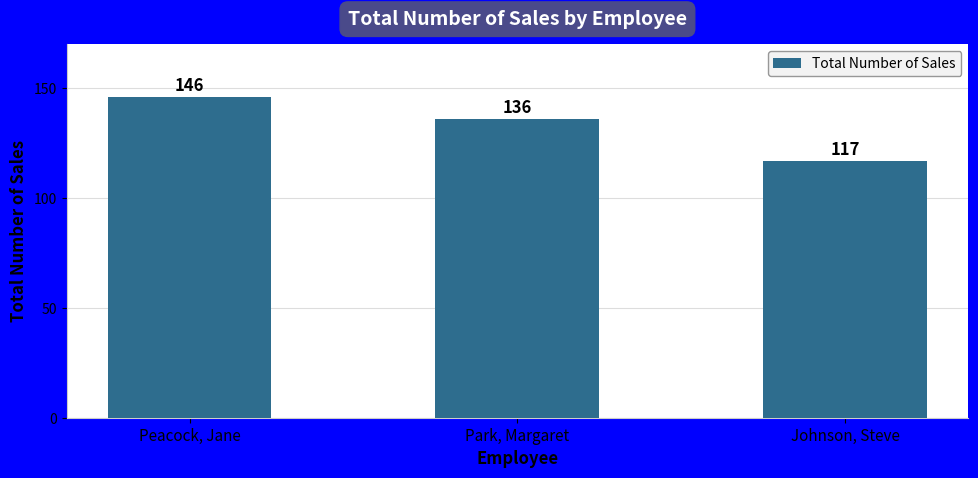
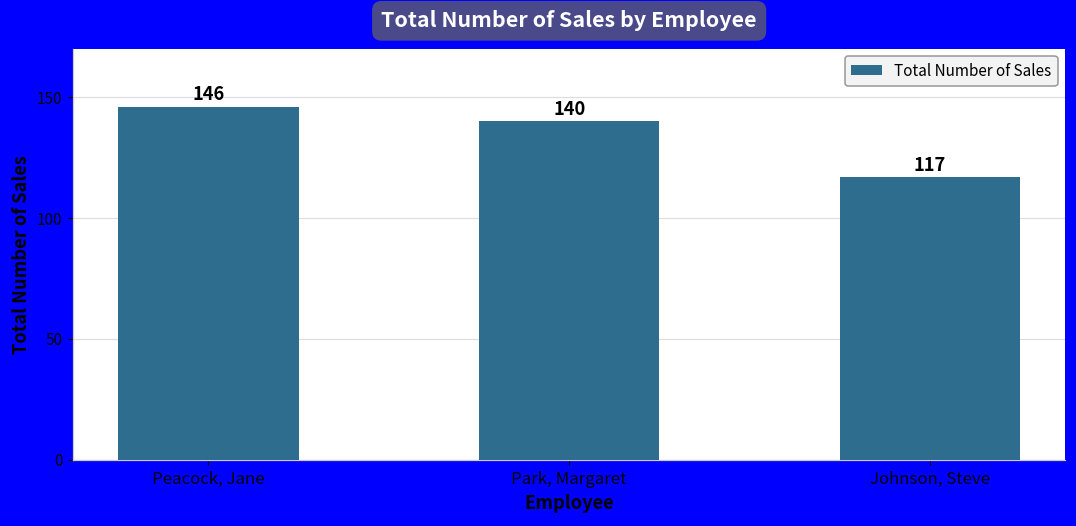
Park, Margaret: 136 -> 140
